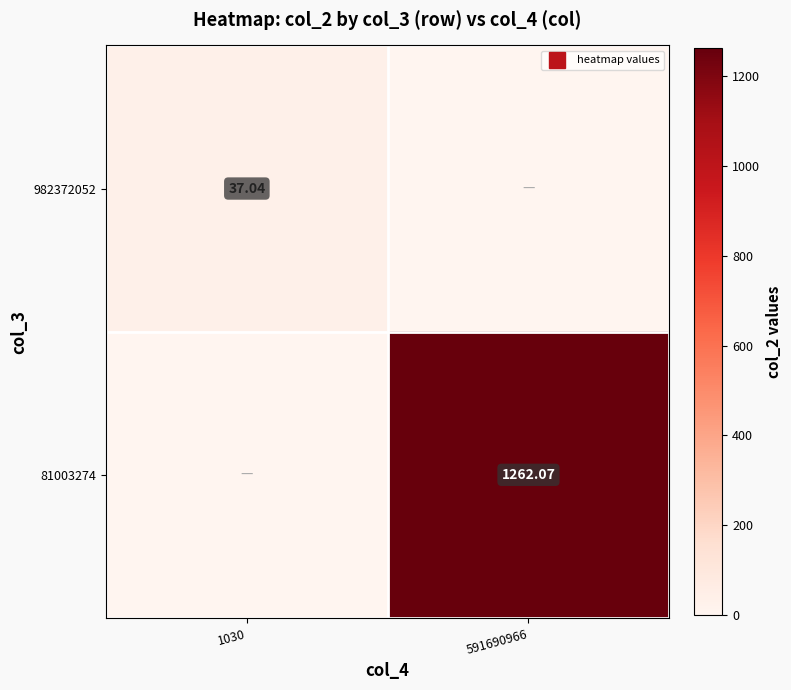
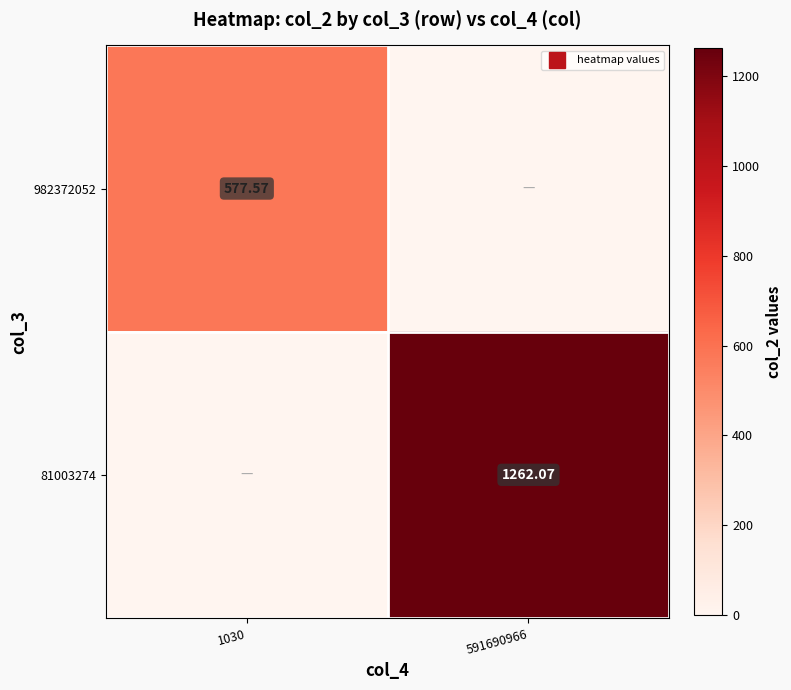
982372052, 1030: 37.04 -> 577.57
